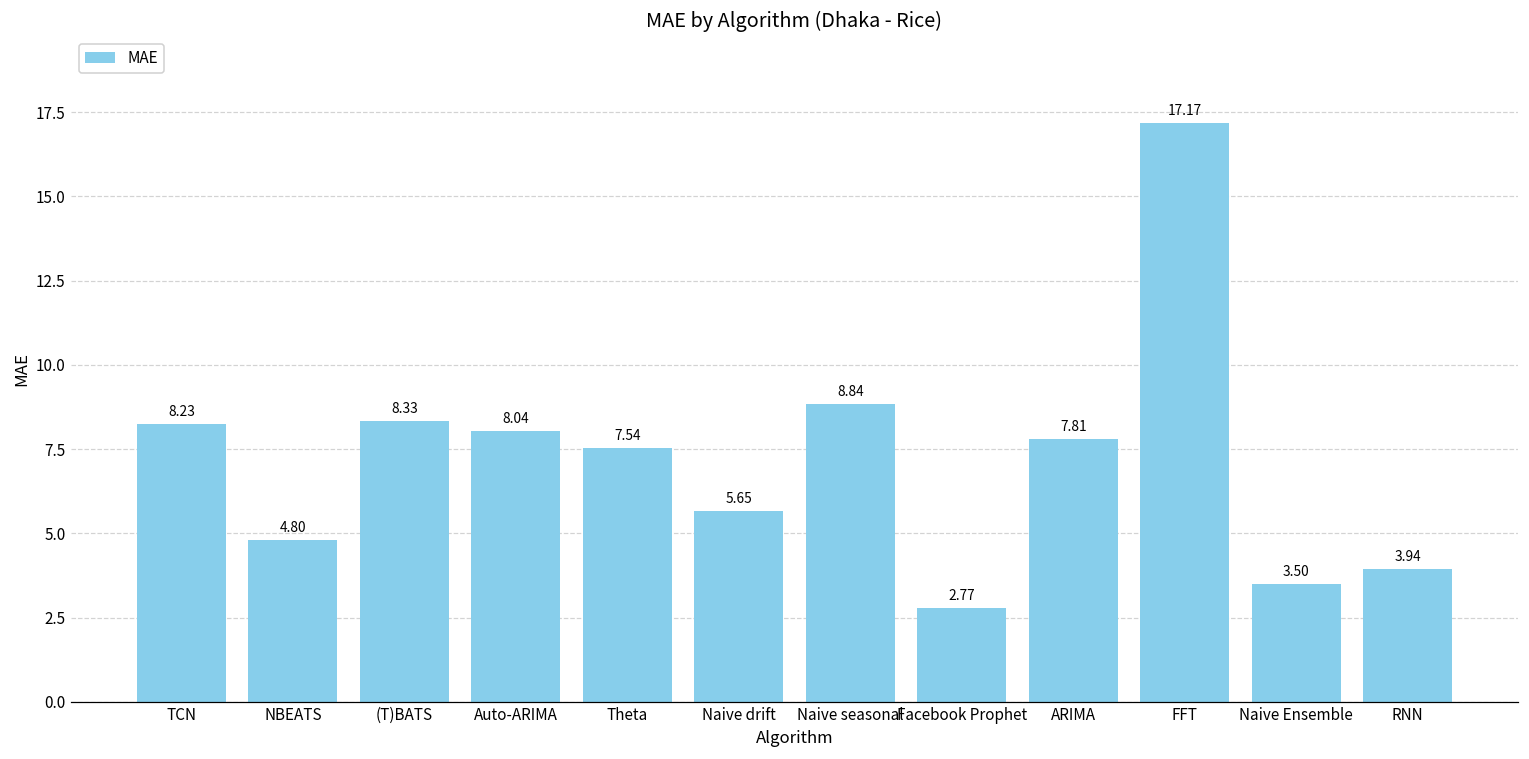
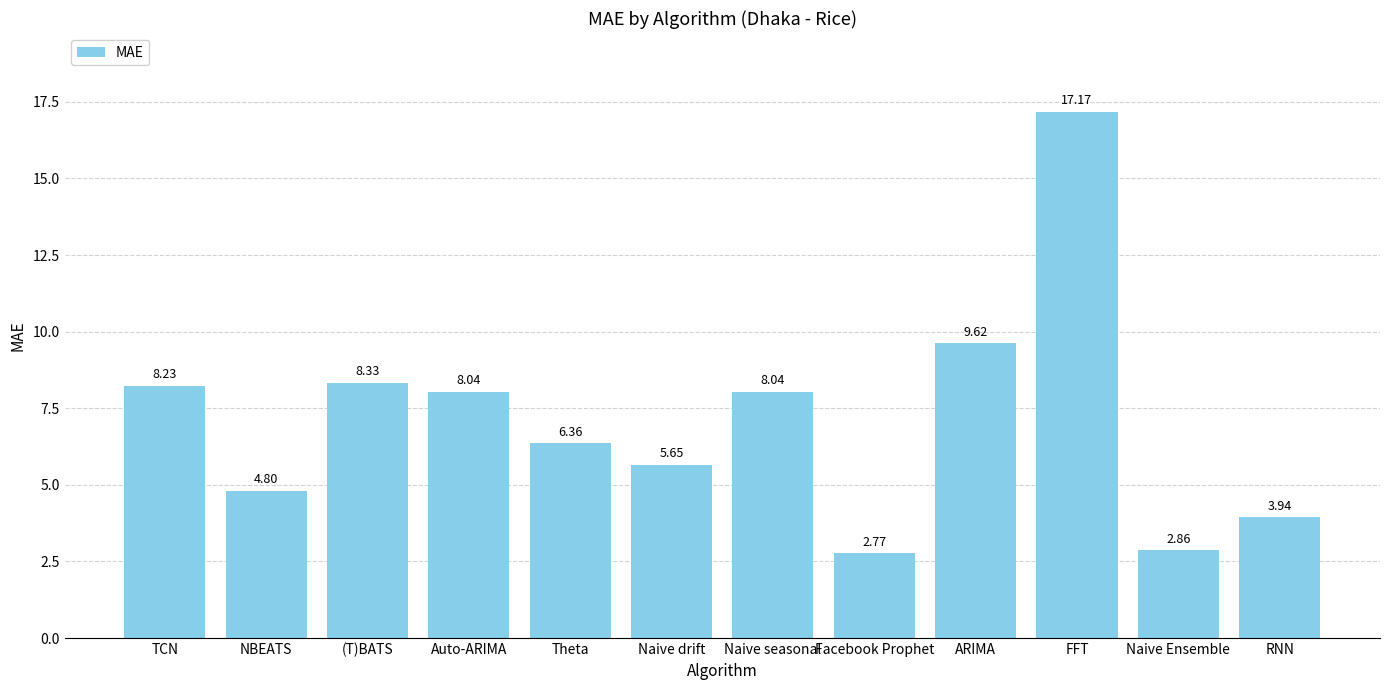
Theta: 7.54 -> 6.36
Naive seasonal: 8.84 -> 8.04
ARIMA: 7.81 -> 9.62
Naive Ensemble: 3.50 -> 2.86
